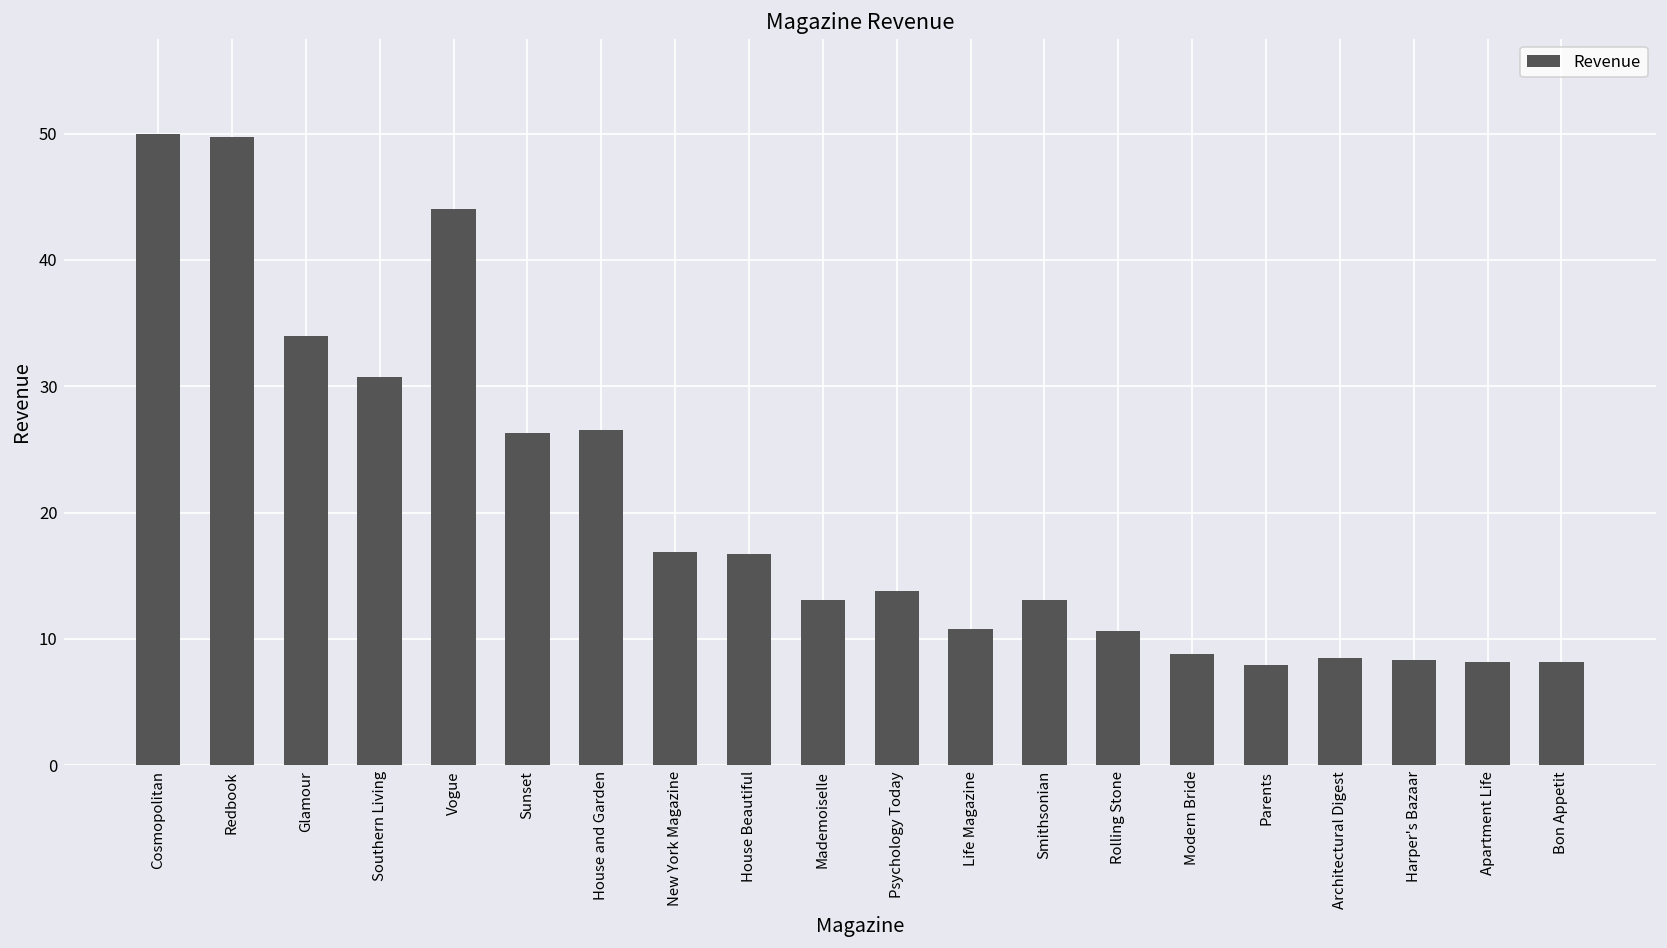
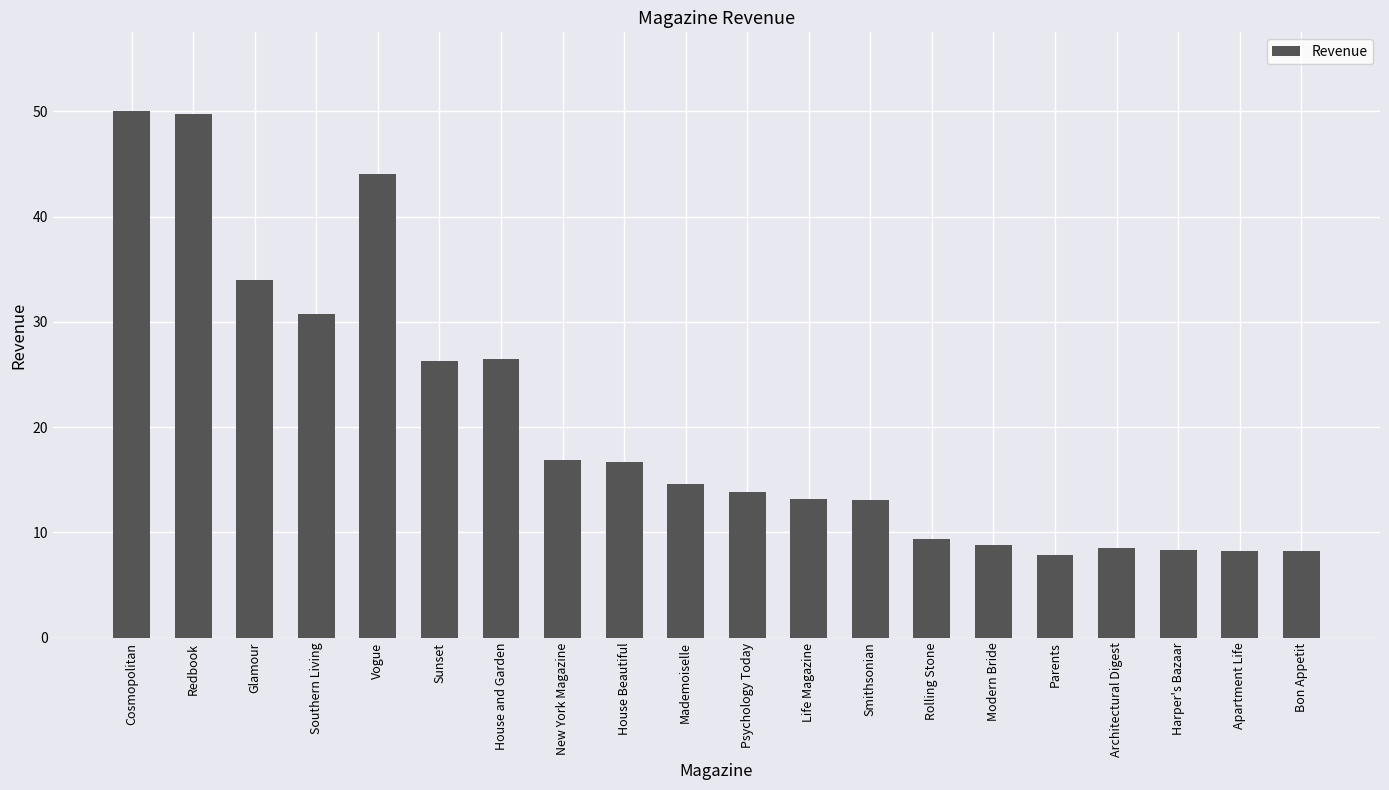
Mademoiselle: 13.1 -> 14.6
Life Magazine: 10.8 -> 13.2
Rolling Stone: 10.6 -> 9.4
